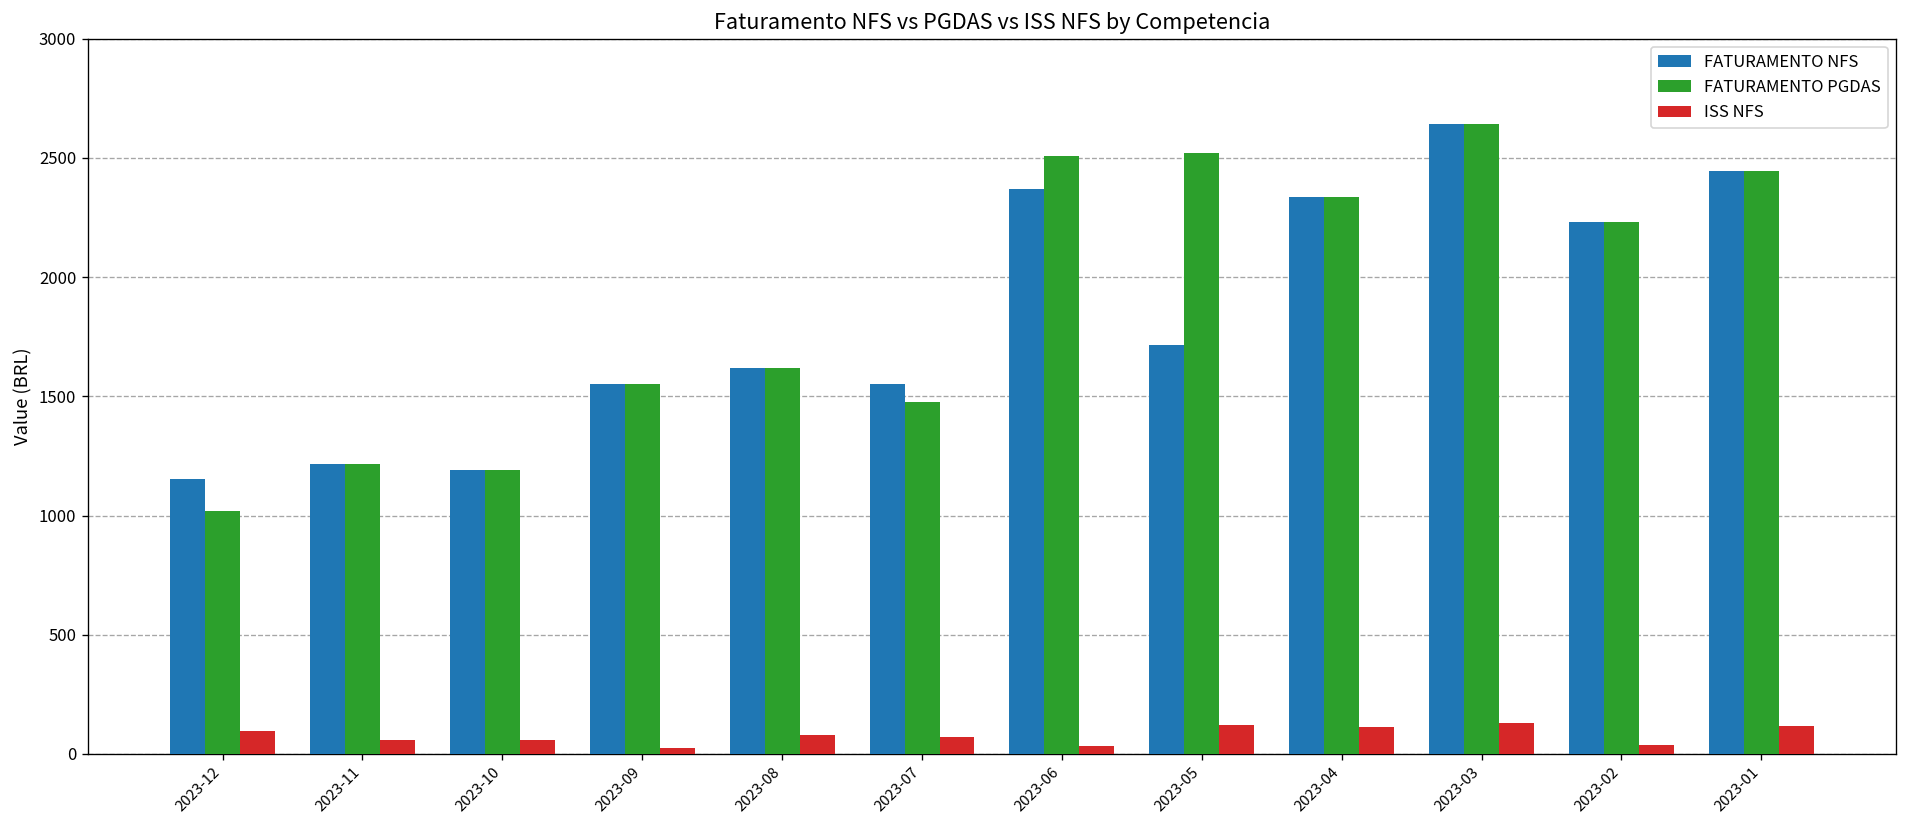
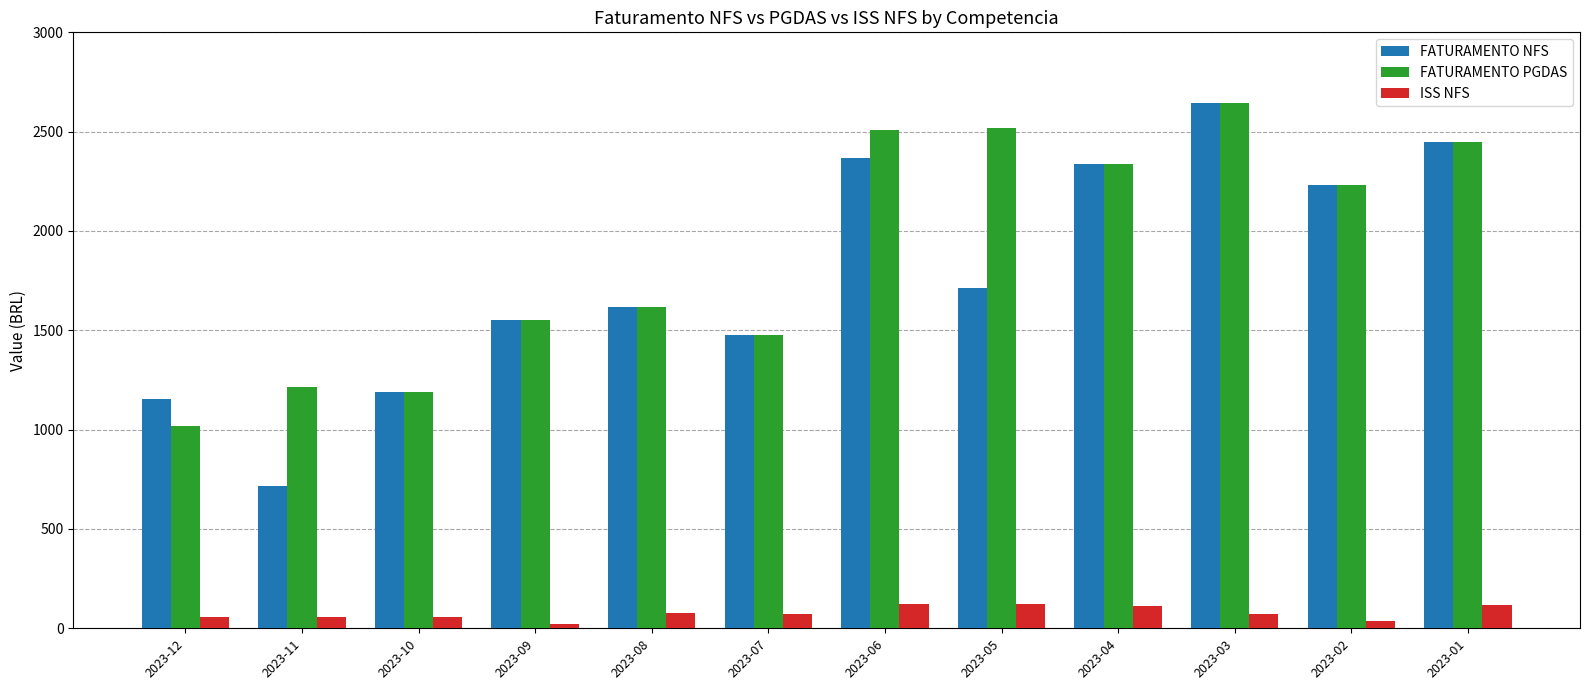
ISS NFS, 2023-12: 100 -> 60
FATURAMENTO NFS, 2023-11: 1220 -> 720
FATURAMENTO NFS, 2023-07: 1550 -> 1480
ISS NFS, 2023-06: 30 -> 120
ISS NFS, 2023-03: 130 -> 70
